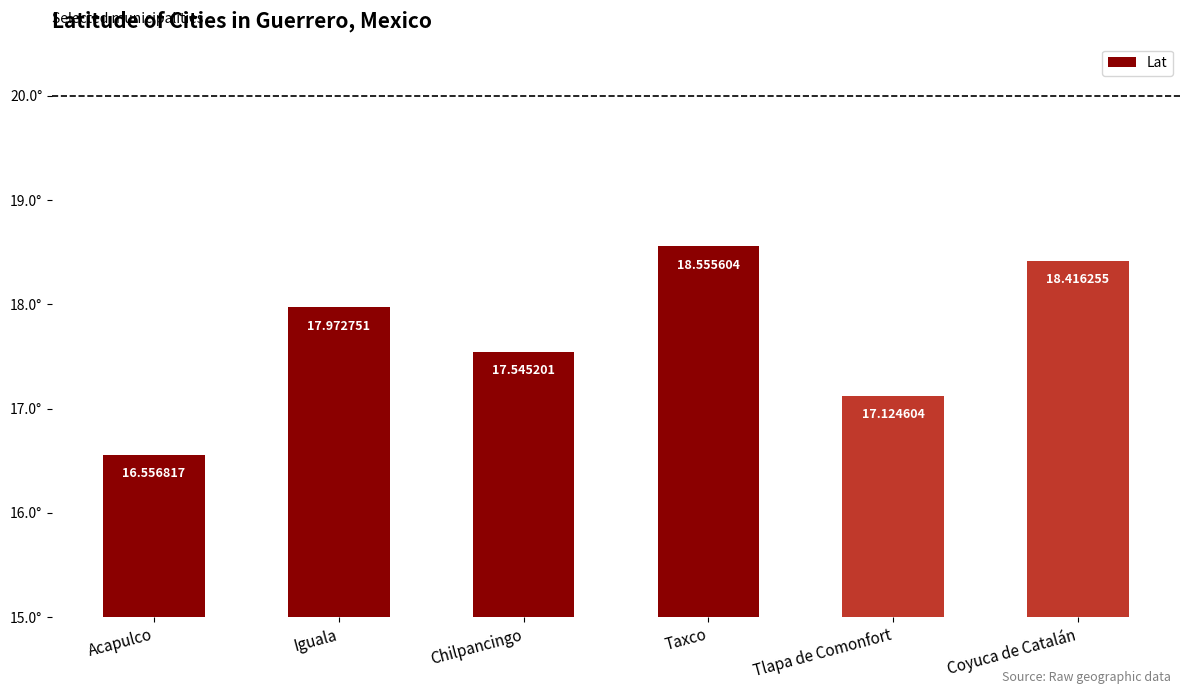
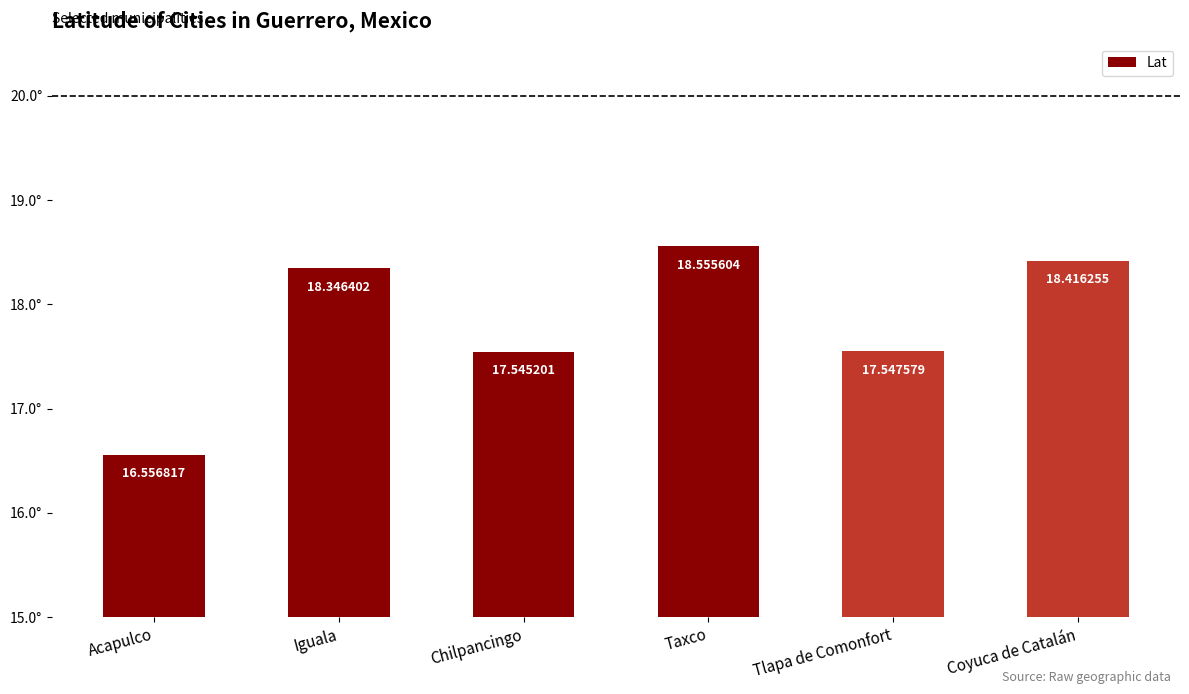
Iguala: 17.972751 -> 18.346402
Tlapa de Comonfort: 17.124604 -> 17.547579
